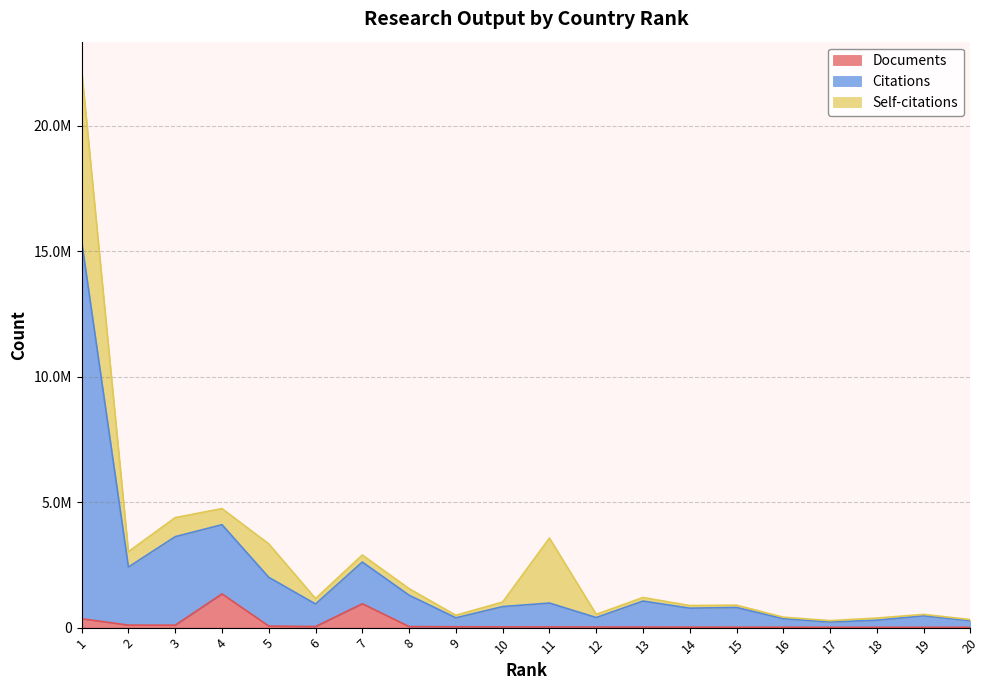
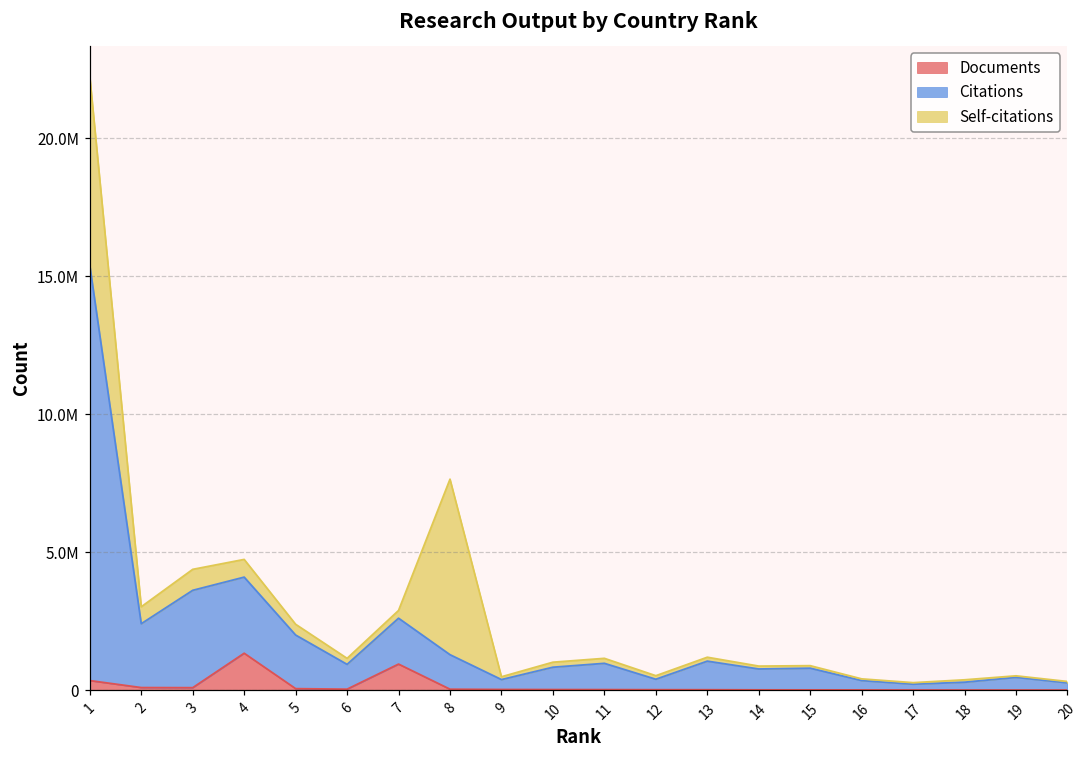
Self-citations, 5: 1300000 -> 400000
Self-citations, 8: 300000 -> 6400000
Self-citations, 11: 2600000 -> 200000
